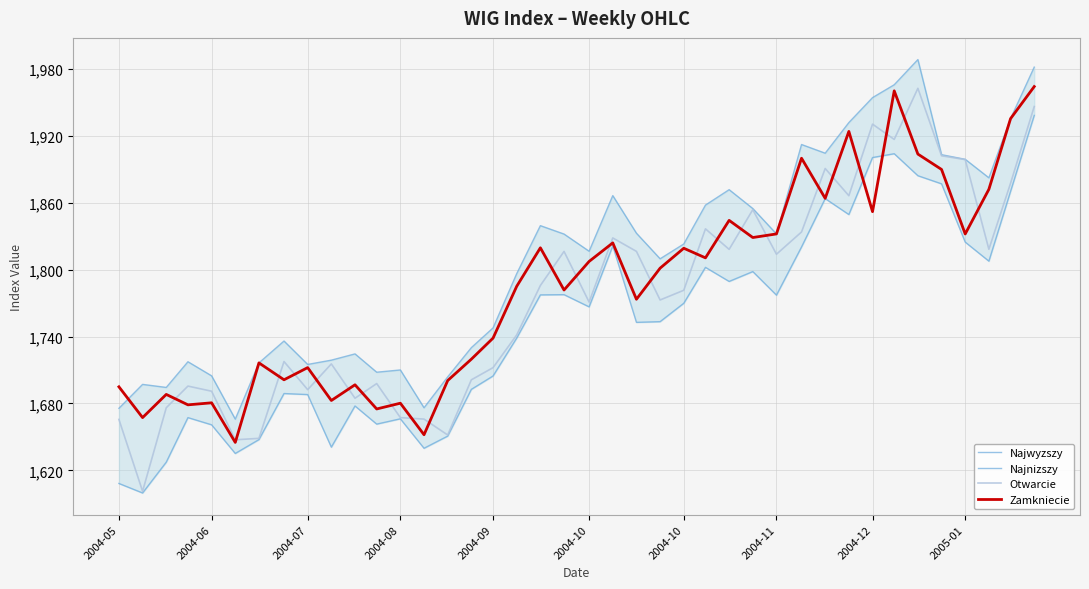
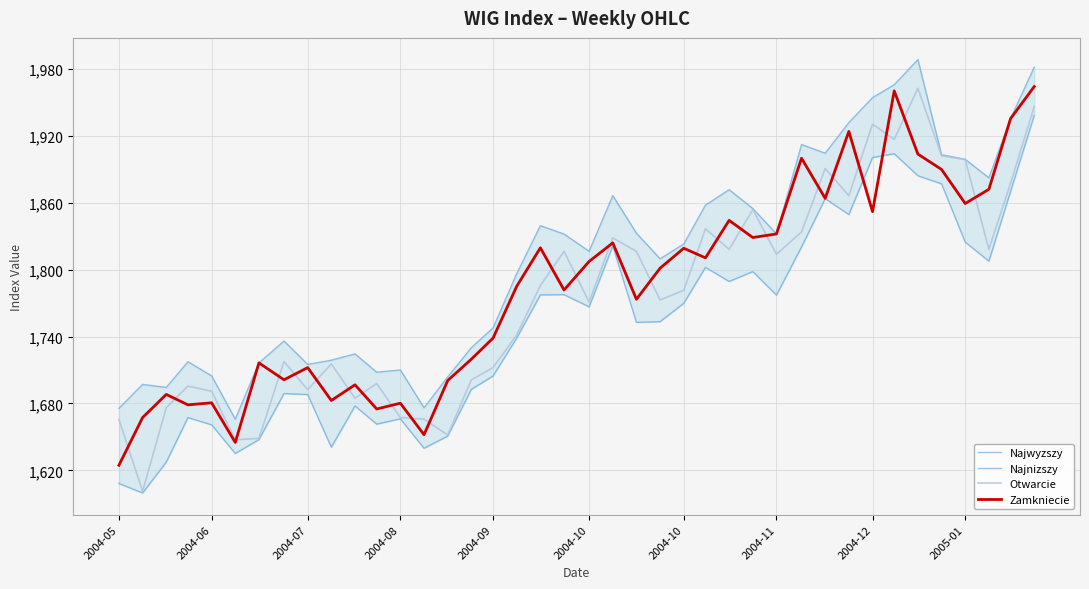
Zamkniecie, 2004-05: 1,695 -> 1,625
Zamkniecie, 2005-01: 1,832 -> 1,859
